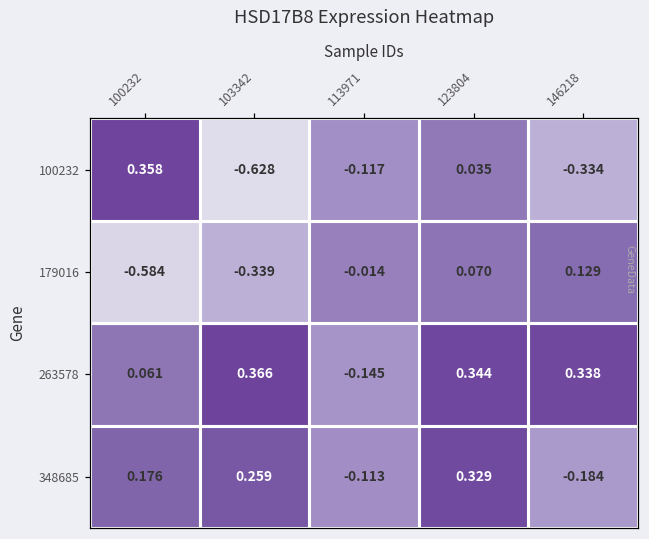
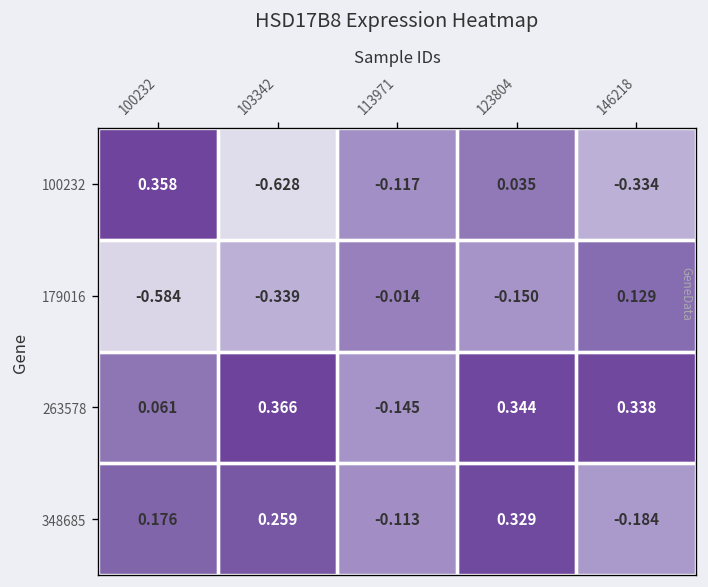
179016, 123804: 0.070 -> -0.150
